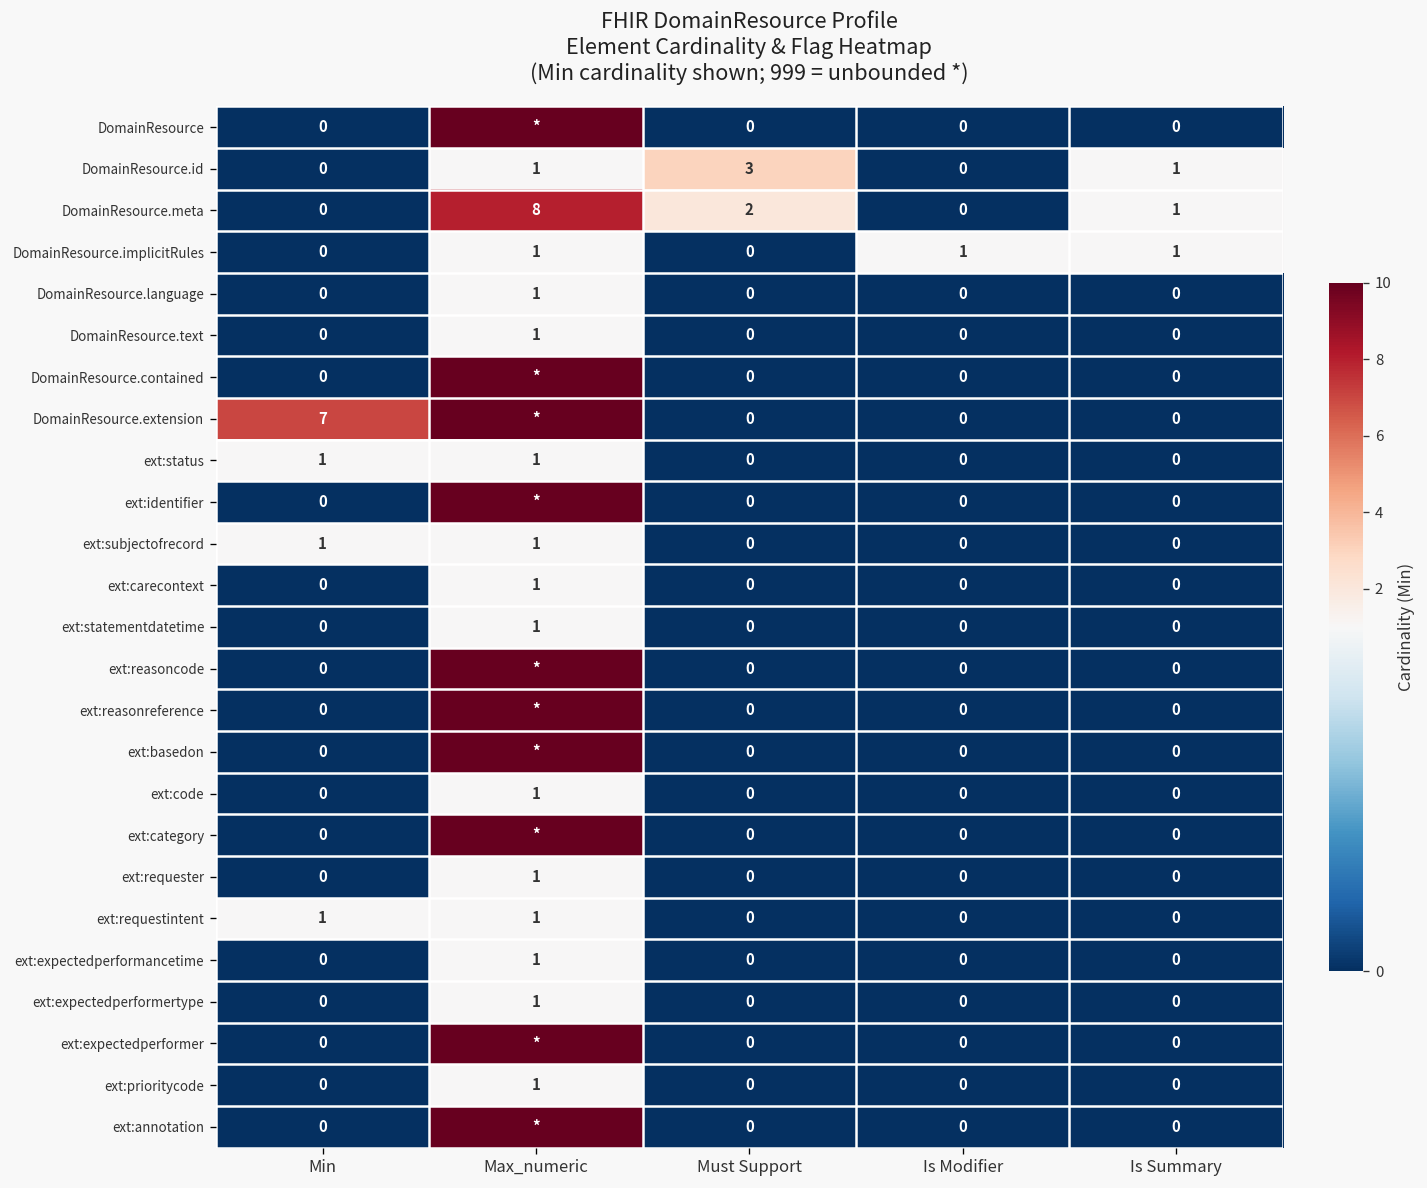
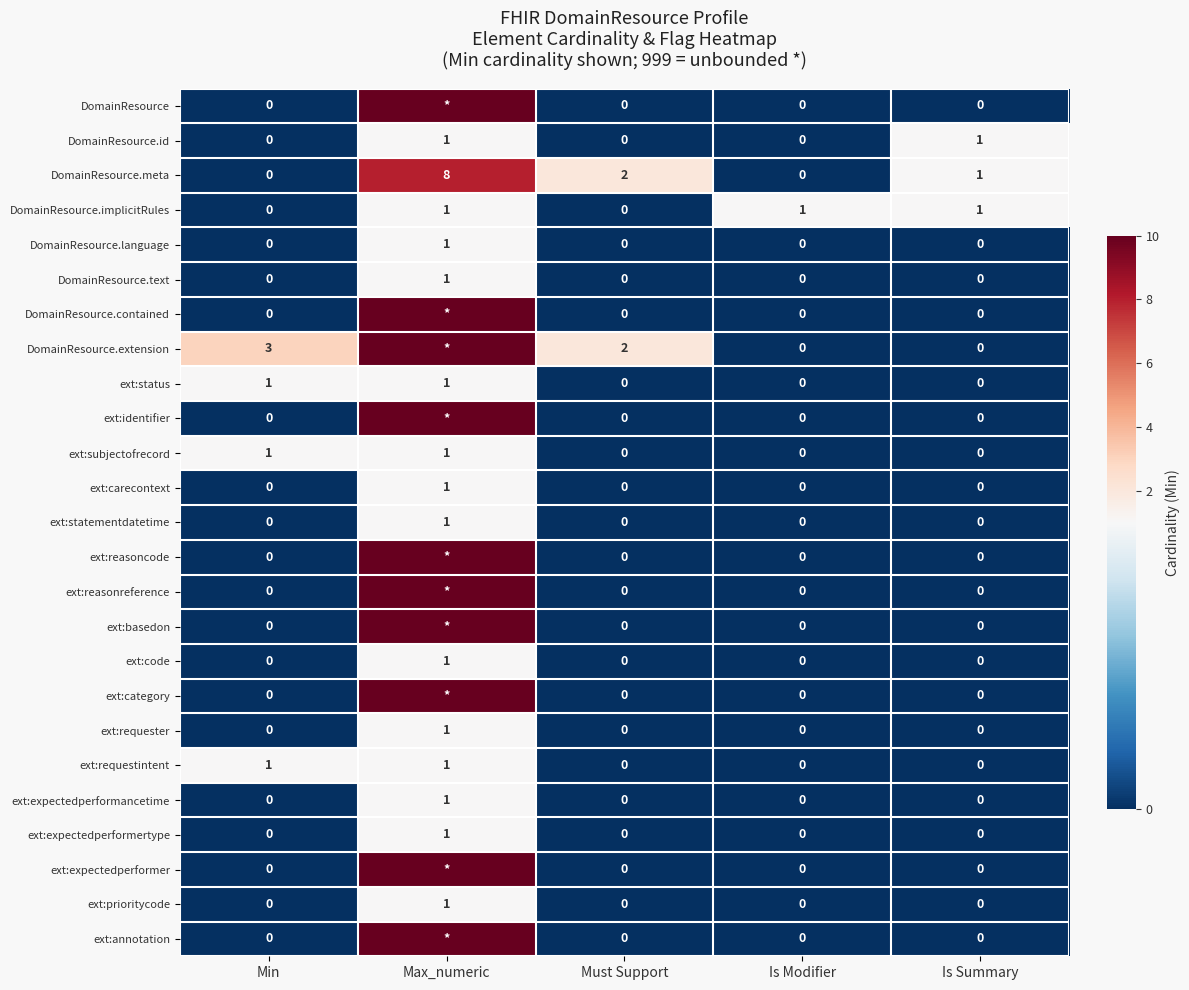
DomainResource.id, Must Support: 3 -> 0
DomainResource.extension, Min: 7 -> 3
DomainResource.extension, Must Support: 0 -> 2
